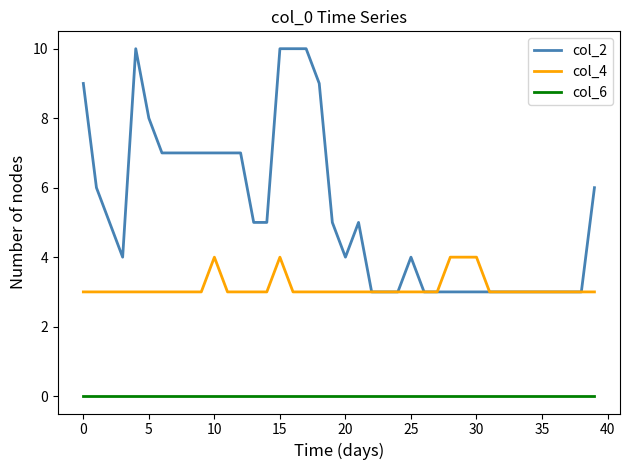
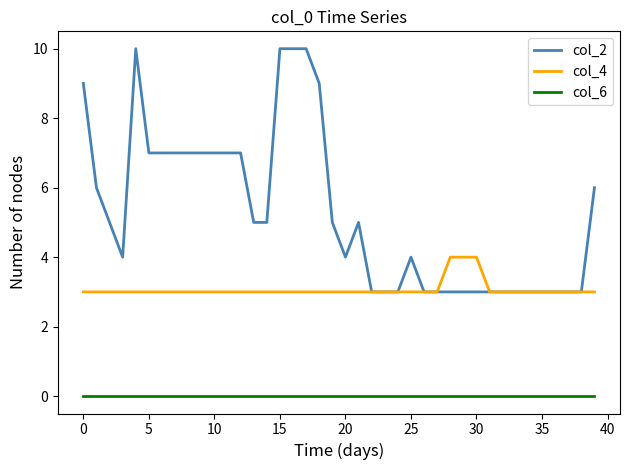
col_2, 5: 8 -> 7
col_4, 10: 4 -> 3
col_4, 15: 4 -> 3
